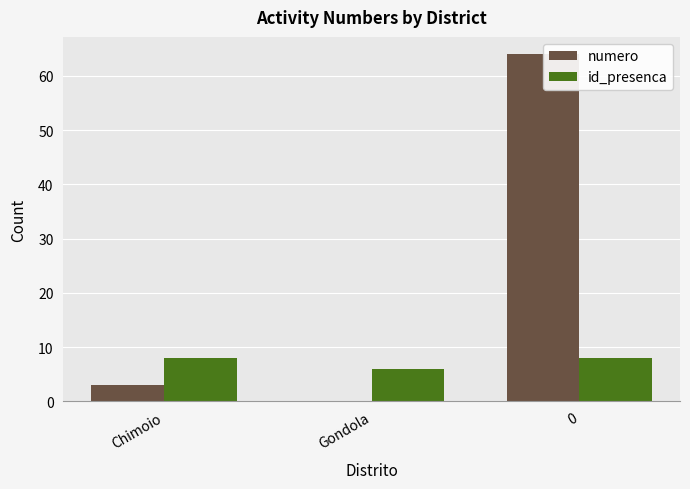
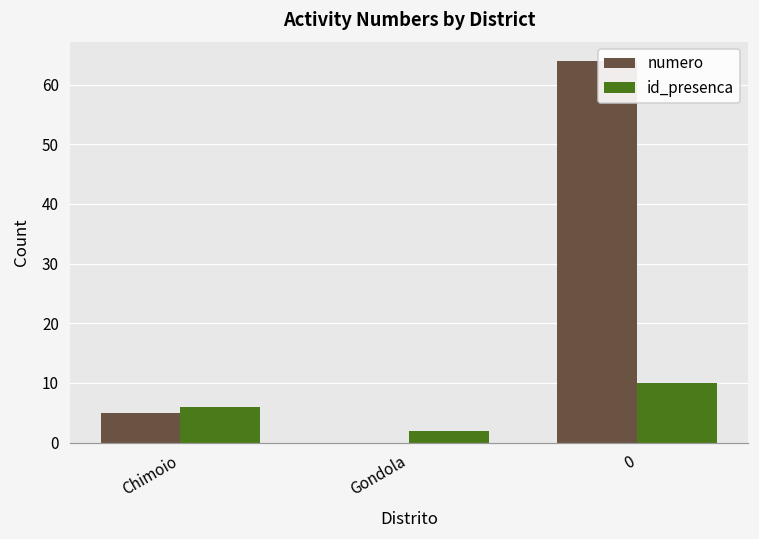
numero, Chimoio: 3 -> 5
id_presenca, Chimoio: 8 -> 6
id_presenca, Gondola: 6 -> 2
id_presenca, 0: 8 -> 10
